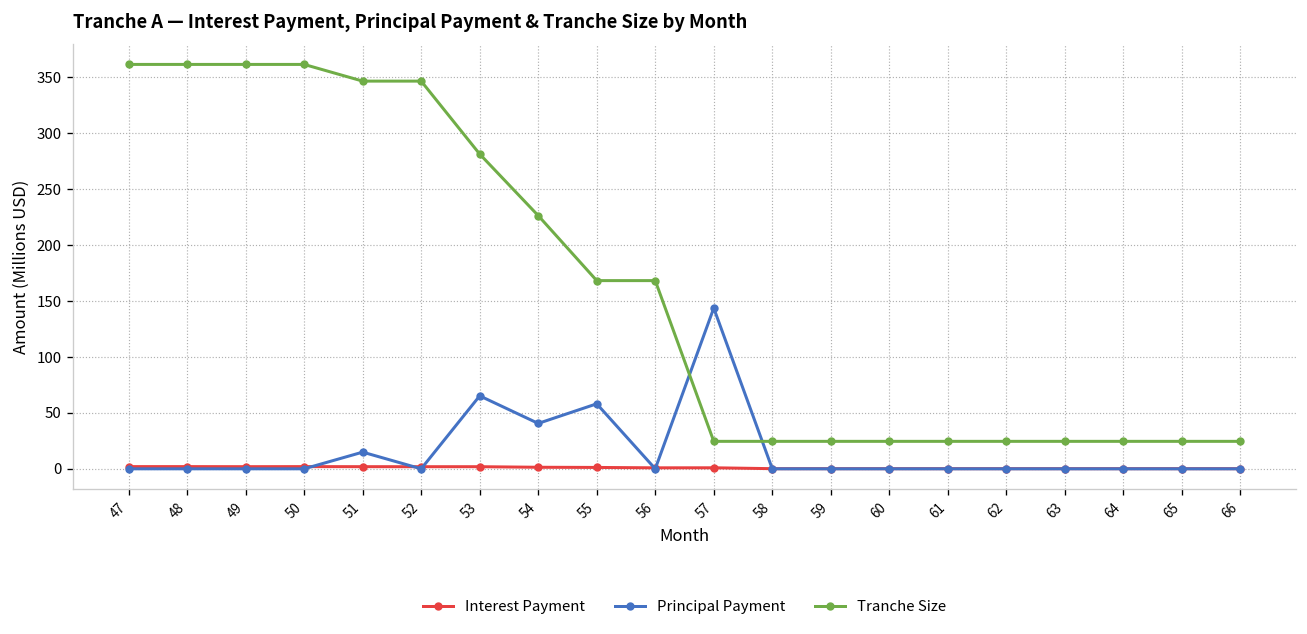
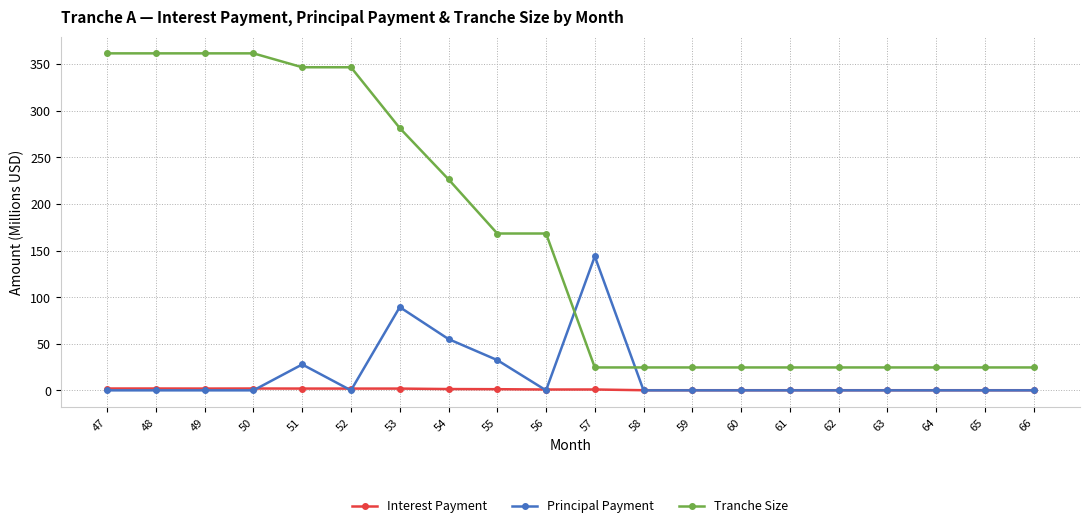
Principal Payment, 51: 10 -> 30
Principal Payment, 53: 70 -> 90
Principal Payment, 54: 40 -> 60
Principal Payment, 55: 60 -> 30
